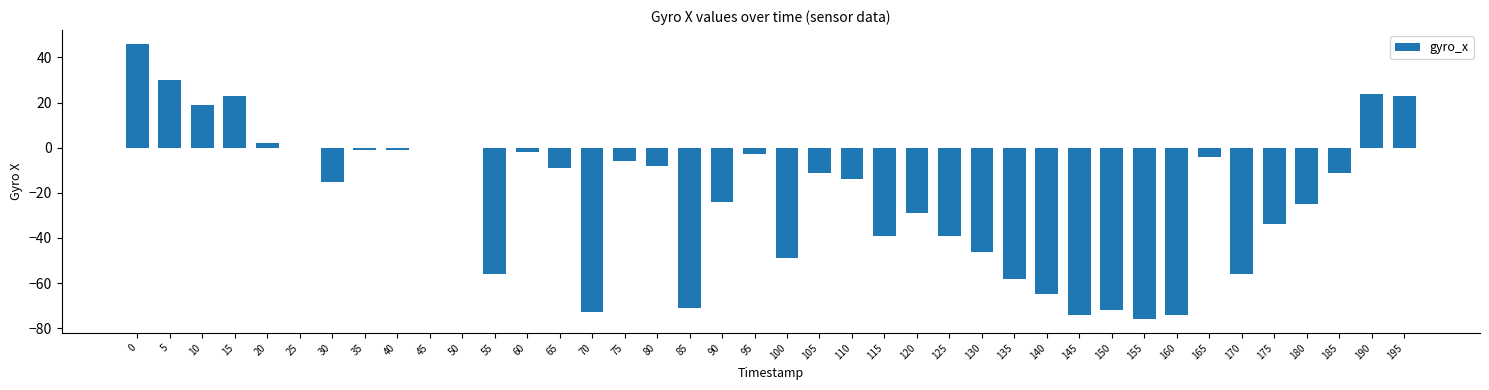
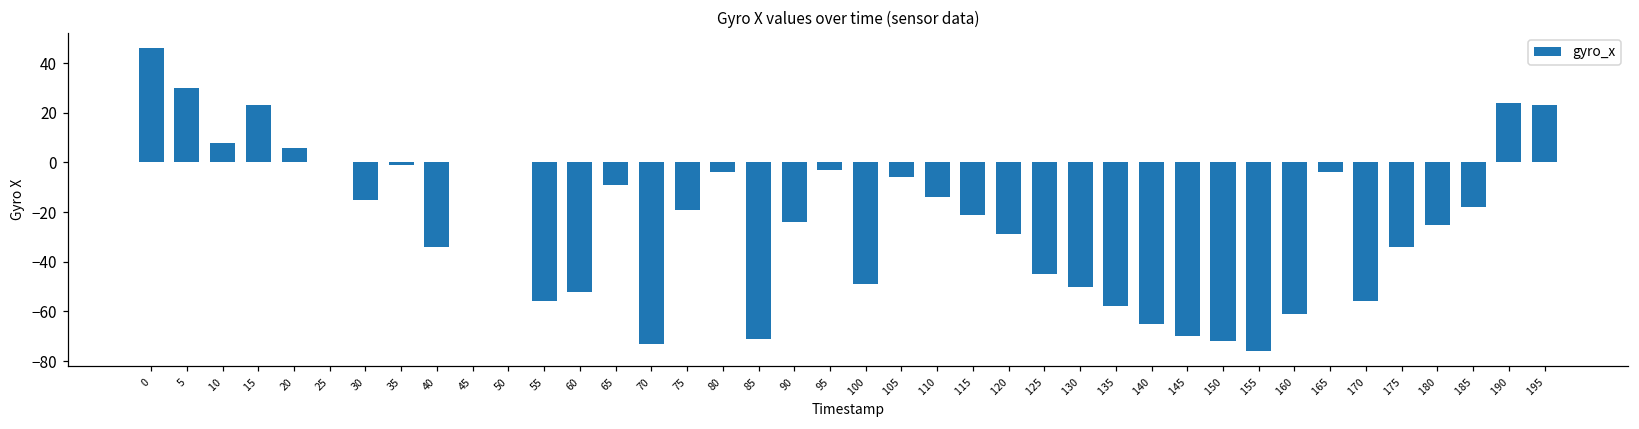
10: 19 -> 8
20: 2 -> 6
40: -1 -> -34
60: -2 -> -52
75: -6 -> -19
80: -8 -> -4
105: -11 -> -6
115: -39 -> -21
125: -39 -> -45
130: -46 -> -50
145: -74 -> -70
160: -74 -> -61
185: -11 -> -18
